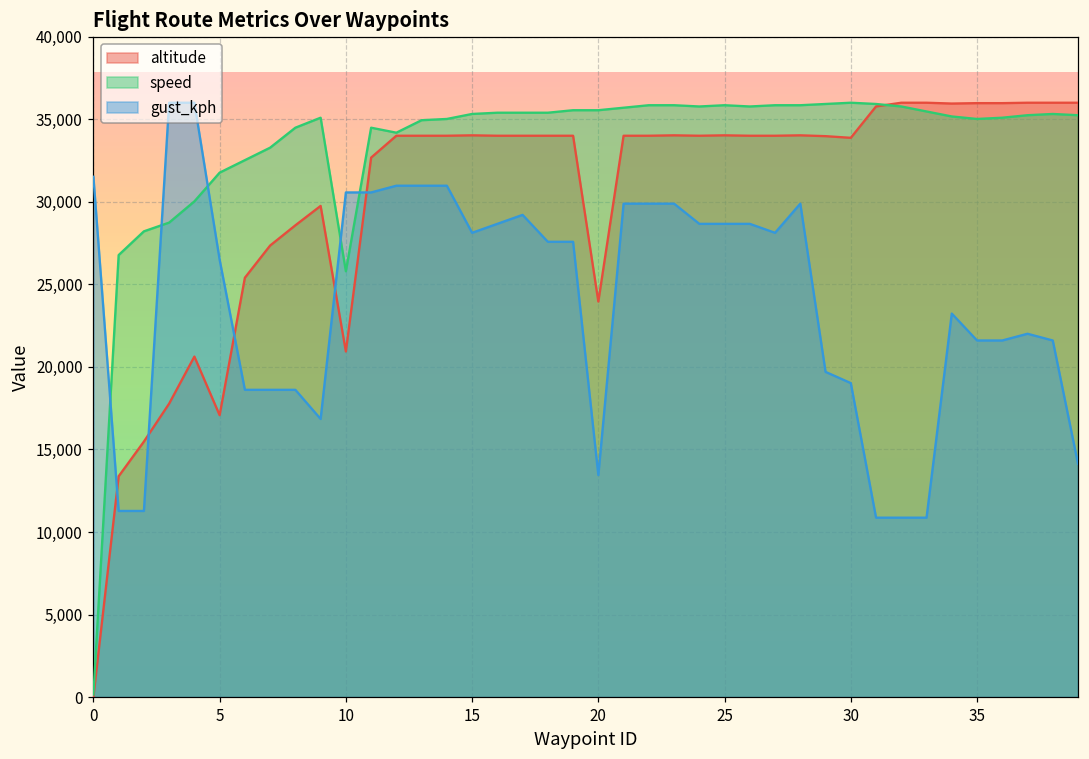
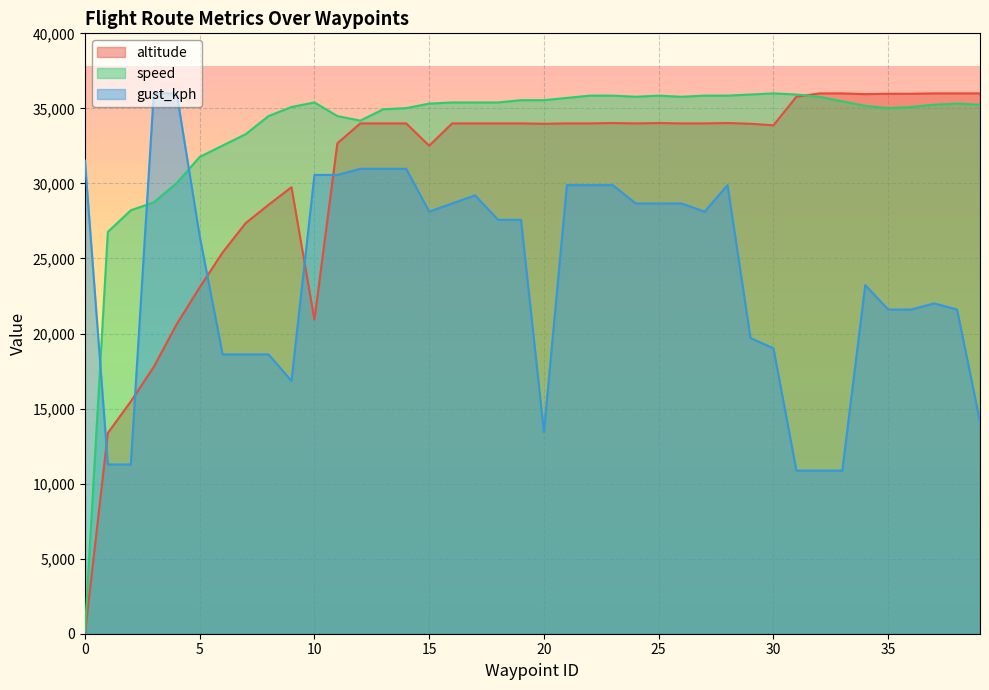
altitude, 5: 17,100 -> 23,100
speed, 10: 25,800 -> 35,400
altitude, 15: 34,000 -> 32,500
altitude, 20: 24,000 -> 34,000
